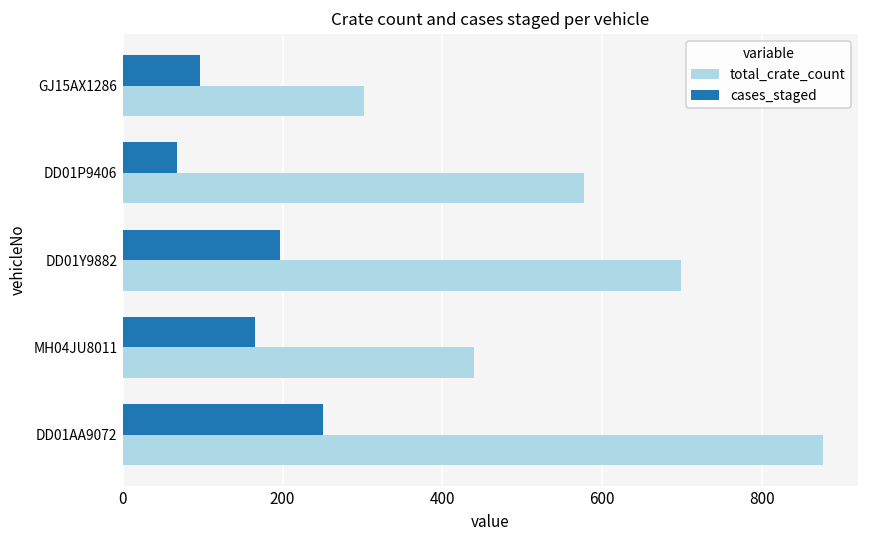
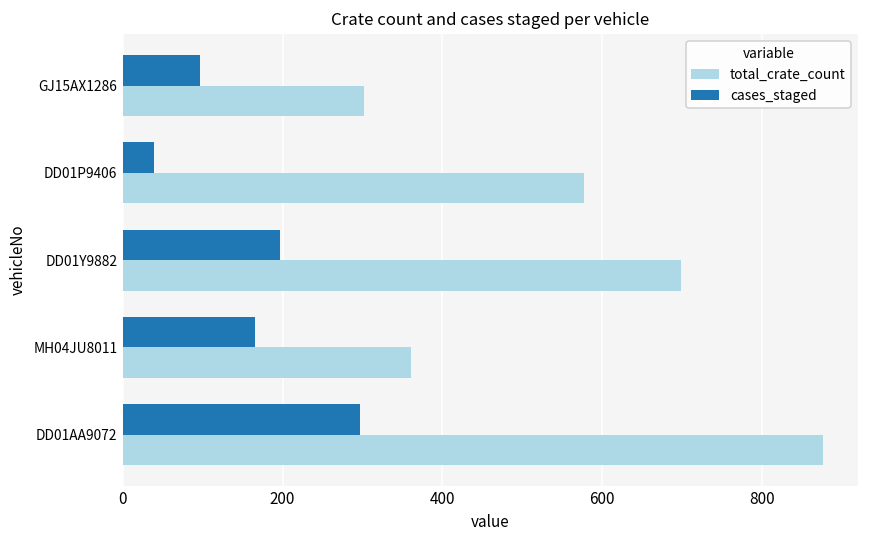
cases_staged, DD01P9406: 70 -> 40
total_crate_count, MH04JU8011: 440 -> 360
cases_staged, DD01AA9072: 250 -> 300
